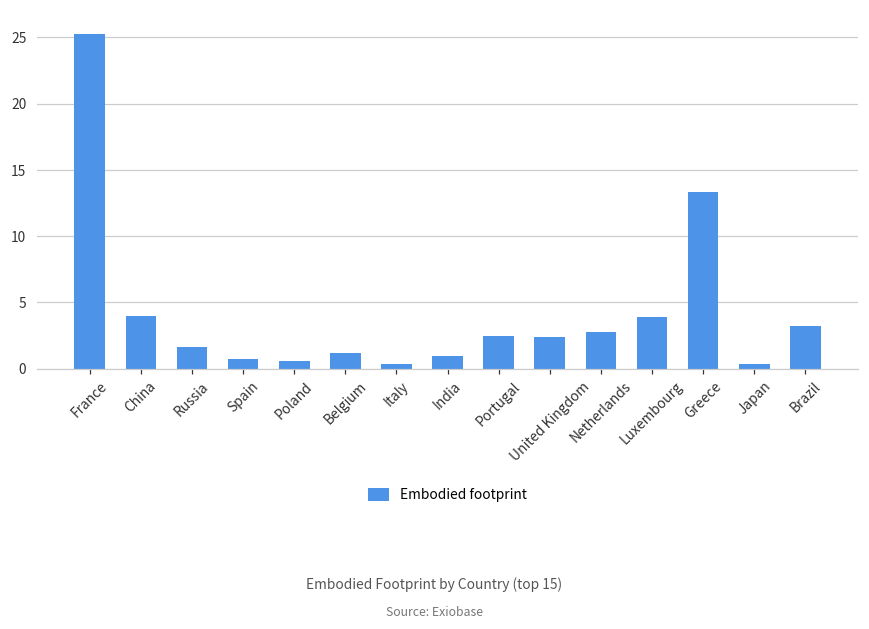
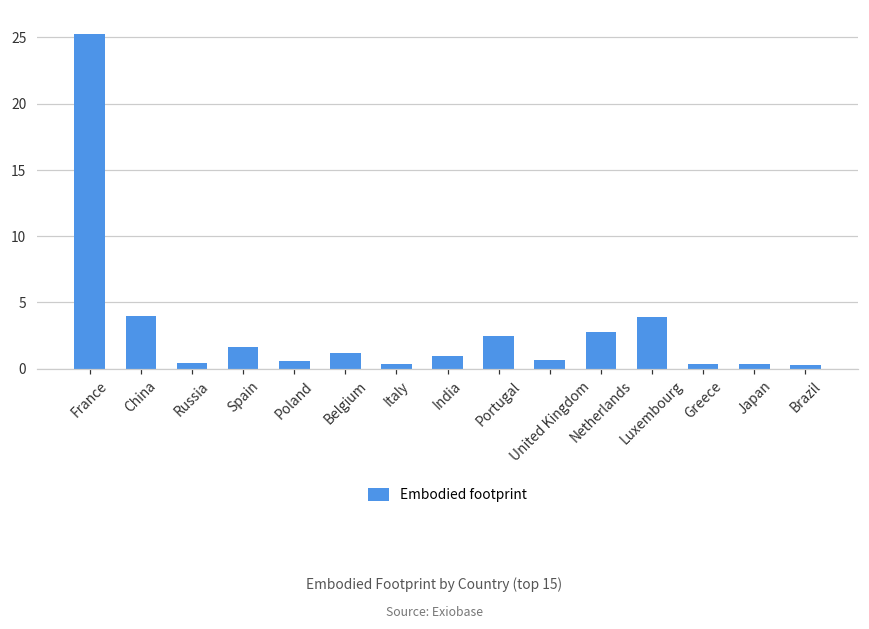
Russia: 1.7 -> 0.4
Spain: 0.7 -> 1.6
United Kingdom: 2.4 -> 0.6
Greece: 13.3 -> 0.3
Brazil: 3.2 -> 0.3
